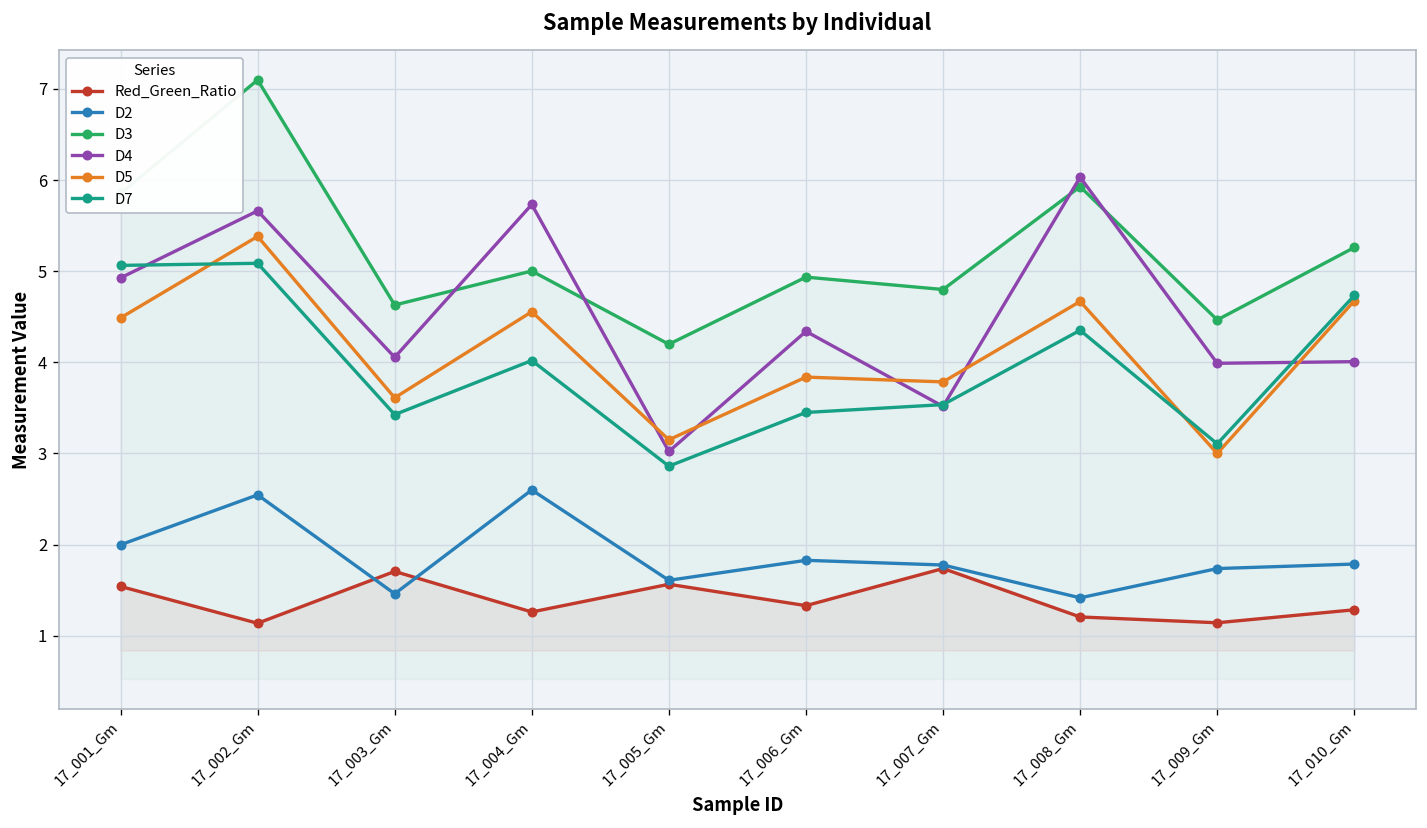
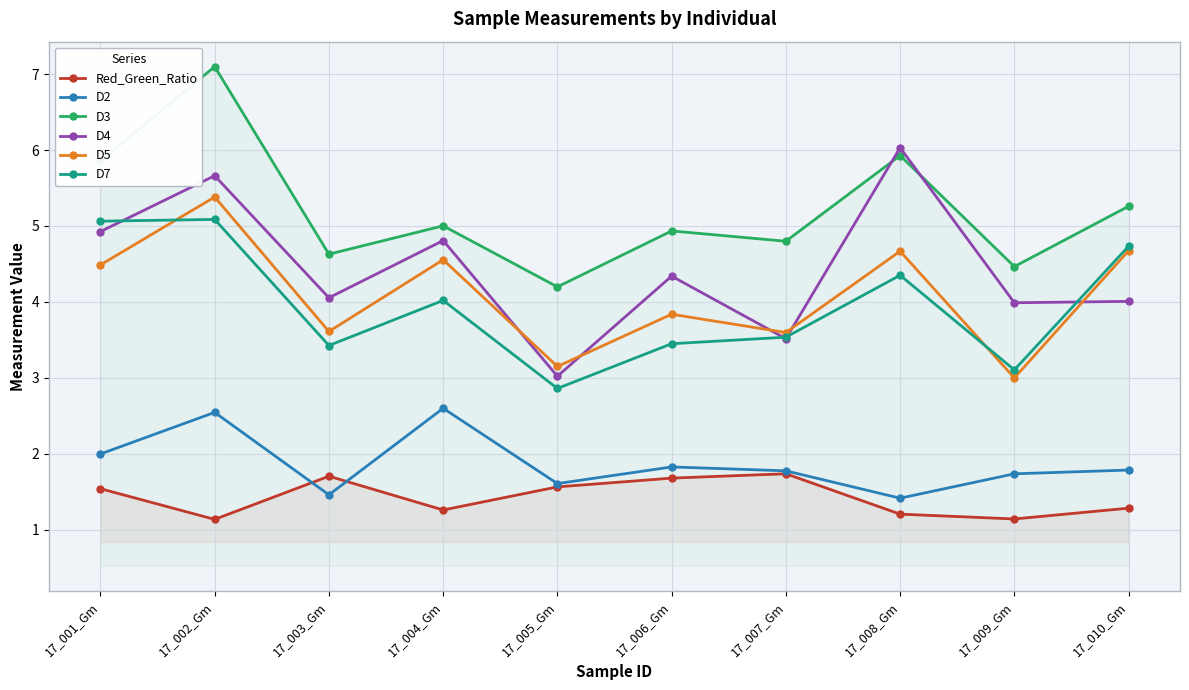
D4, 17_004_Gm: 5.7 -> 4.8
Red_Green_Ratio, 17_006_Gm: 1.3 -> 1.7
D5, 17_007_Gm: 3.8 -> 3.6
